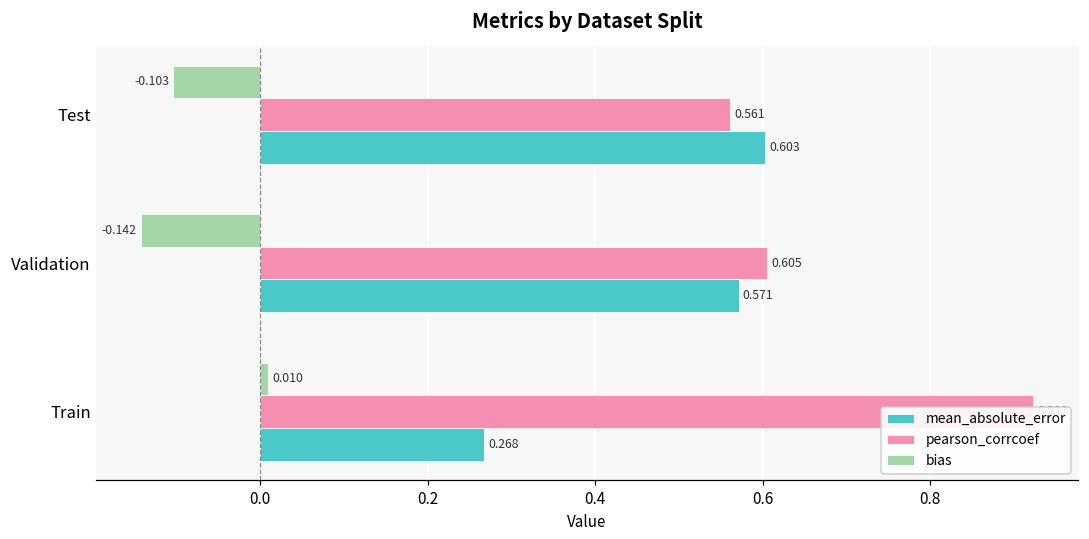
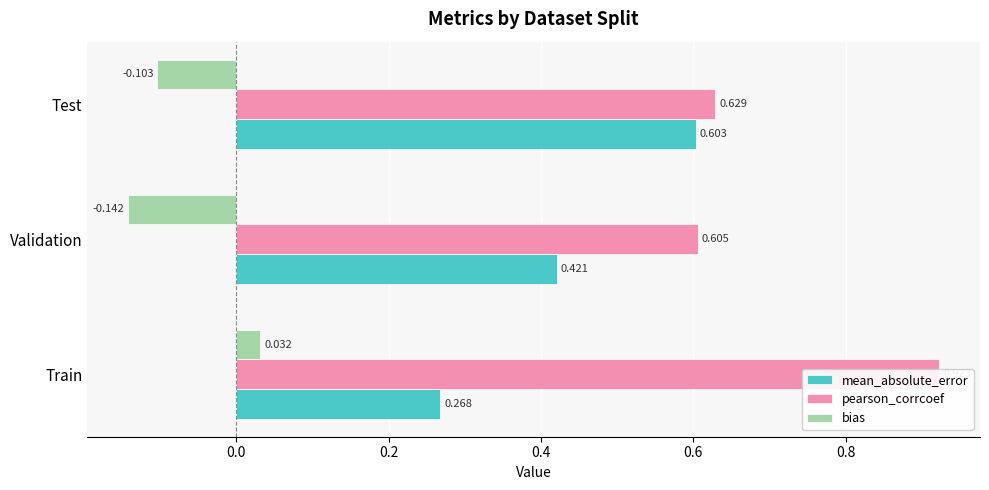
pearson_corrcoef, Test: 0.561 -> 0.629
mean_absolute_error, Validation: 0.571 -> 0.421
bias, Train: 0.010 -> 0.032
